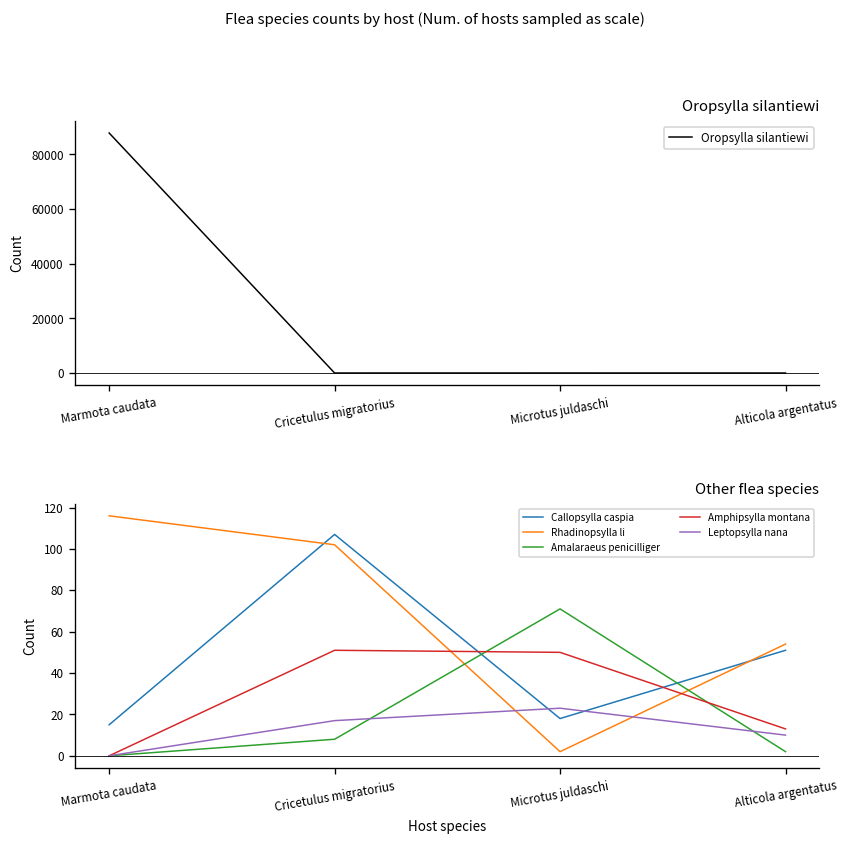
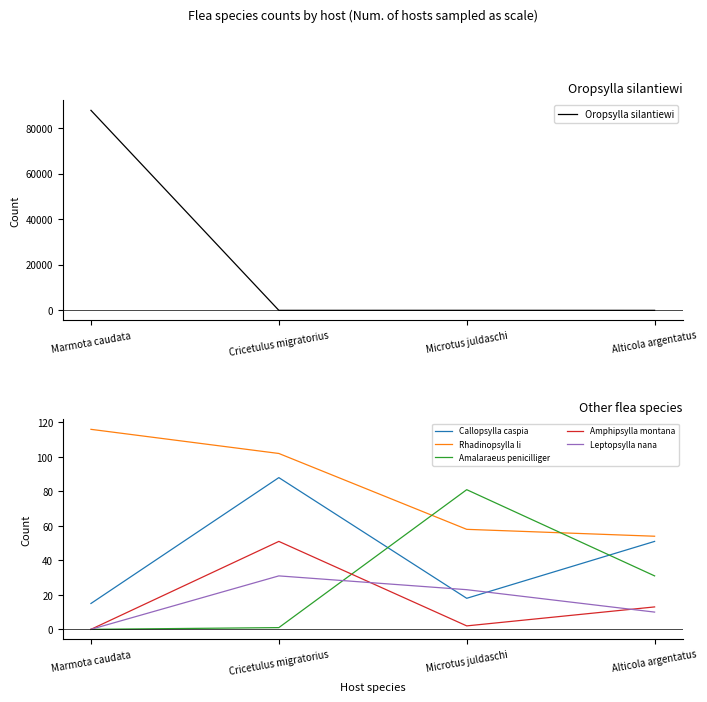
Other flea species, Callopsylla caspia, Cricetulus migratorius: 107 -> 88
Other flea species, Amalaraeus penicilliger, Cricetulus migratorius: 8 -> 1
Other flea species, Leptopsylla nana, Cricetulus migratorius: 17 -> 31
Other flea species, Rhadinopsylla li, Microtus juldaschi: 2 -> 58
Other flea species, Amalaraeus penicilliger, Microtus juldaschi: 71 -> 81
Other flea species, Amphipsylla montana, Microtus juldaschi: 50 -> 2
Other flea species, Amalaraeus penicilliger, Alticola argentatus: 2 -> 31
